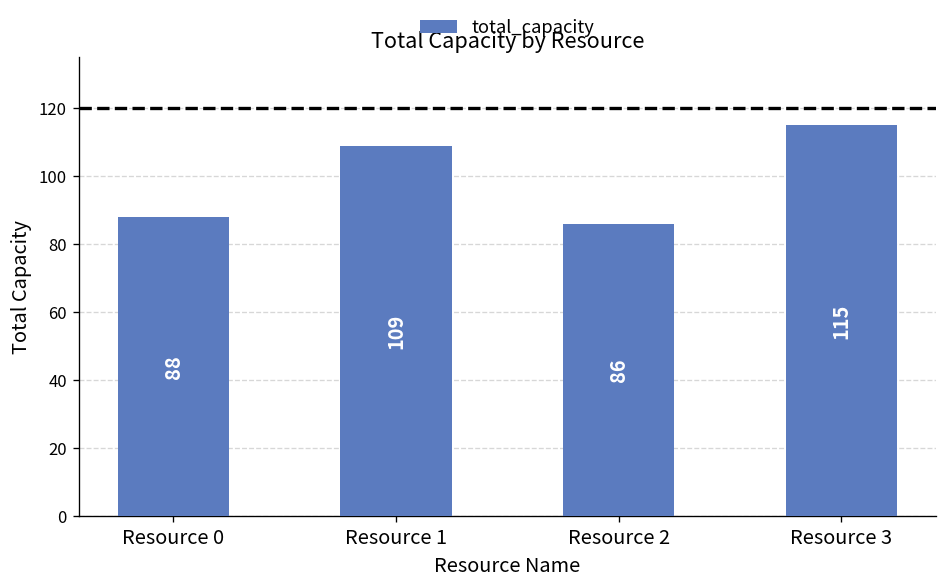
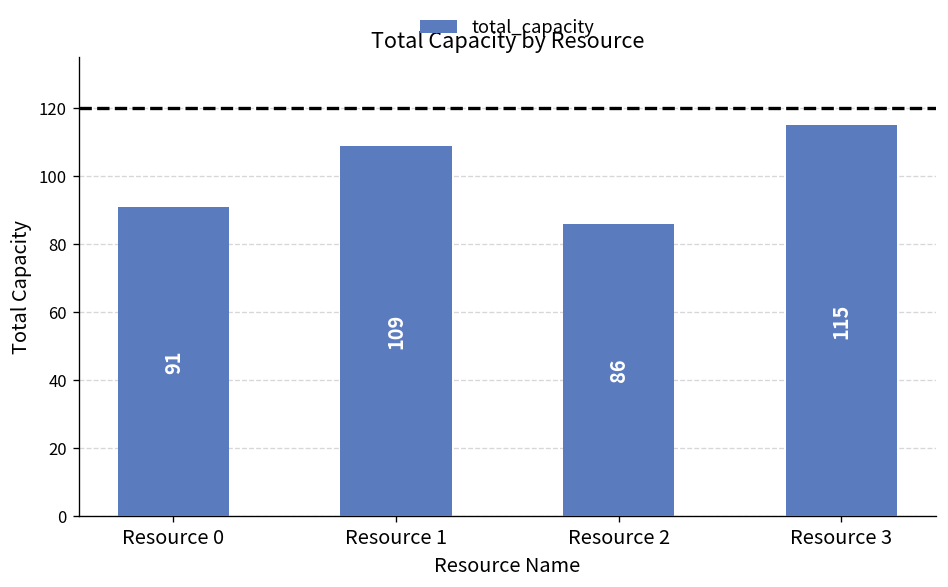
Resource 0: 88 -> 91
